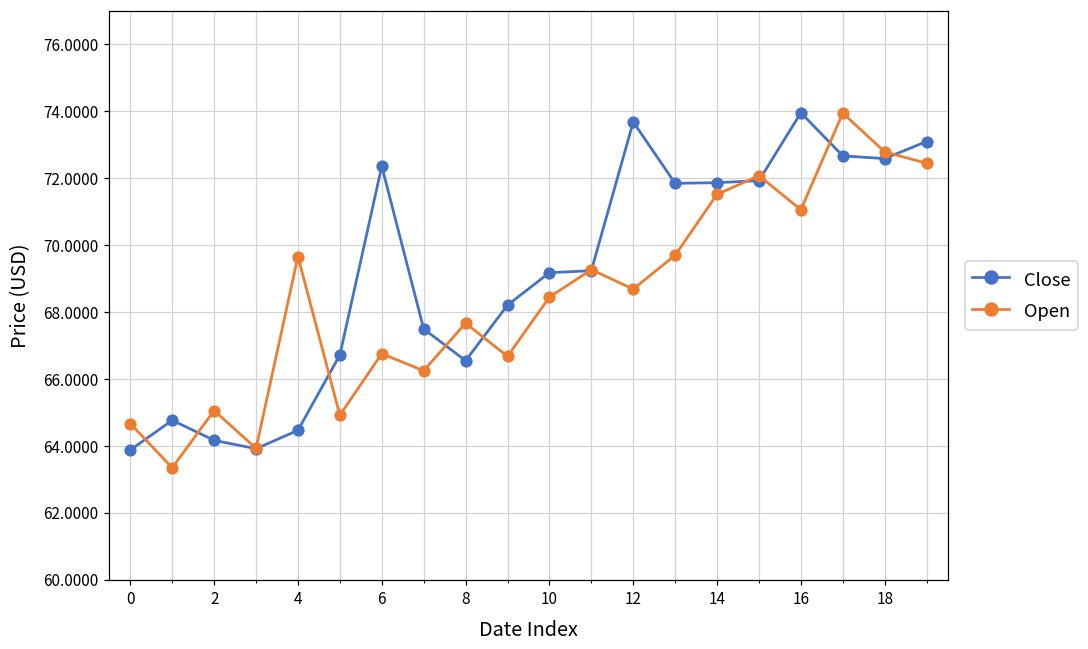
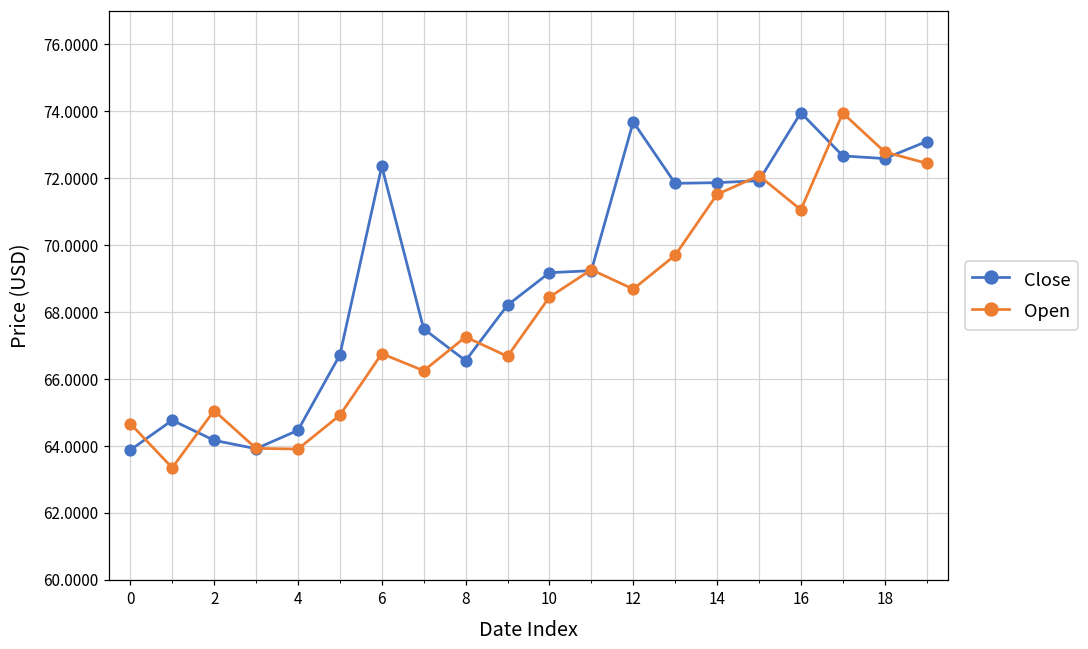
Open, 4: 69.7 -> 63.9
Open, 8: 67.7 -> 67.3
